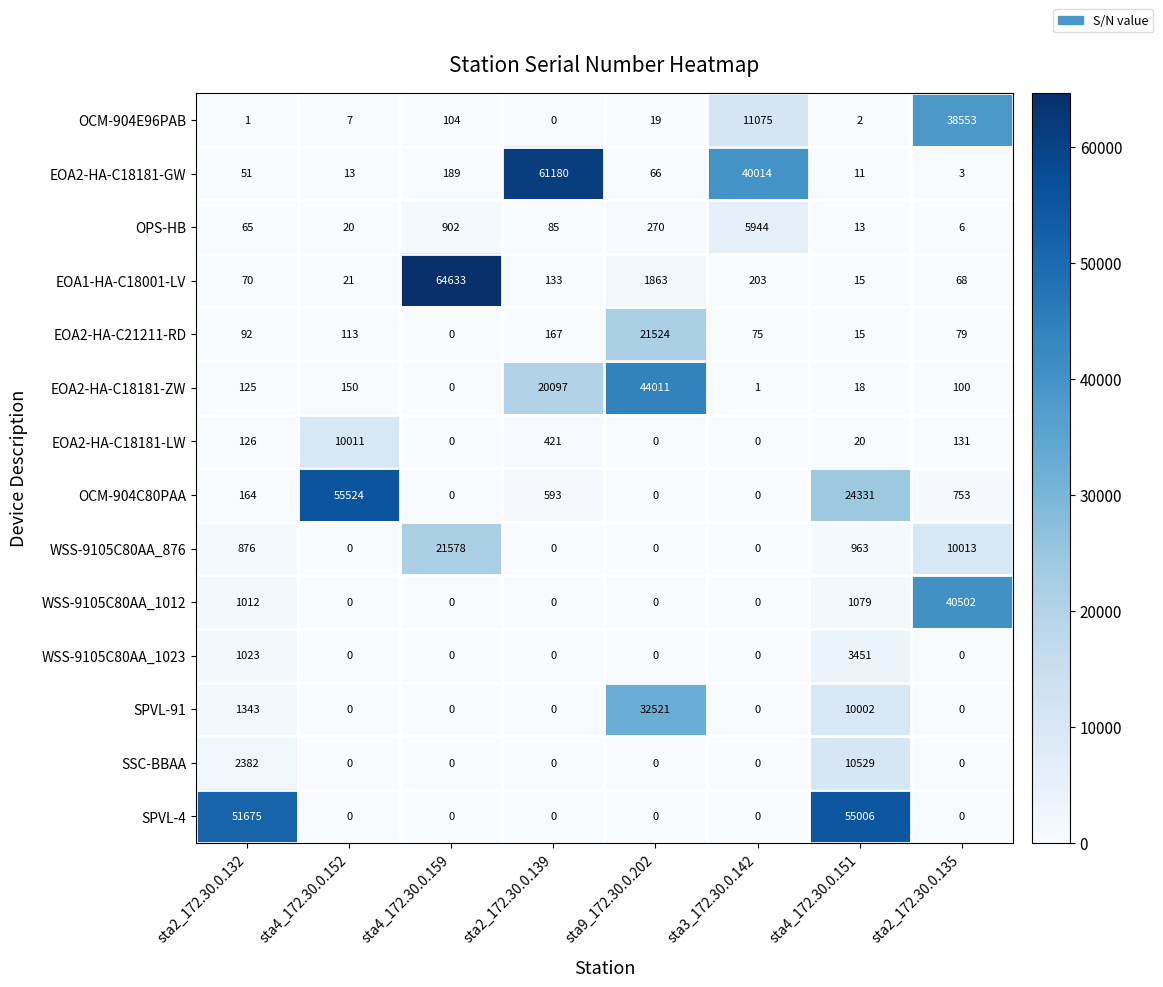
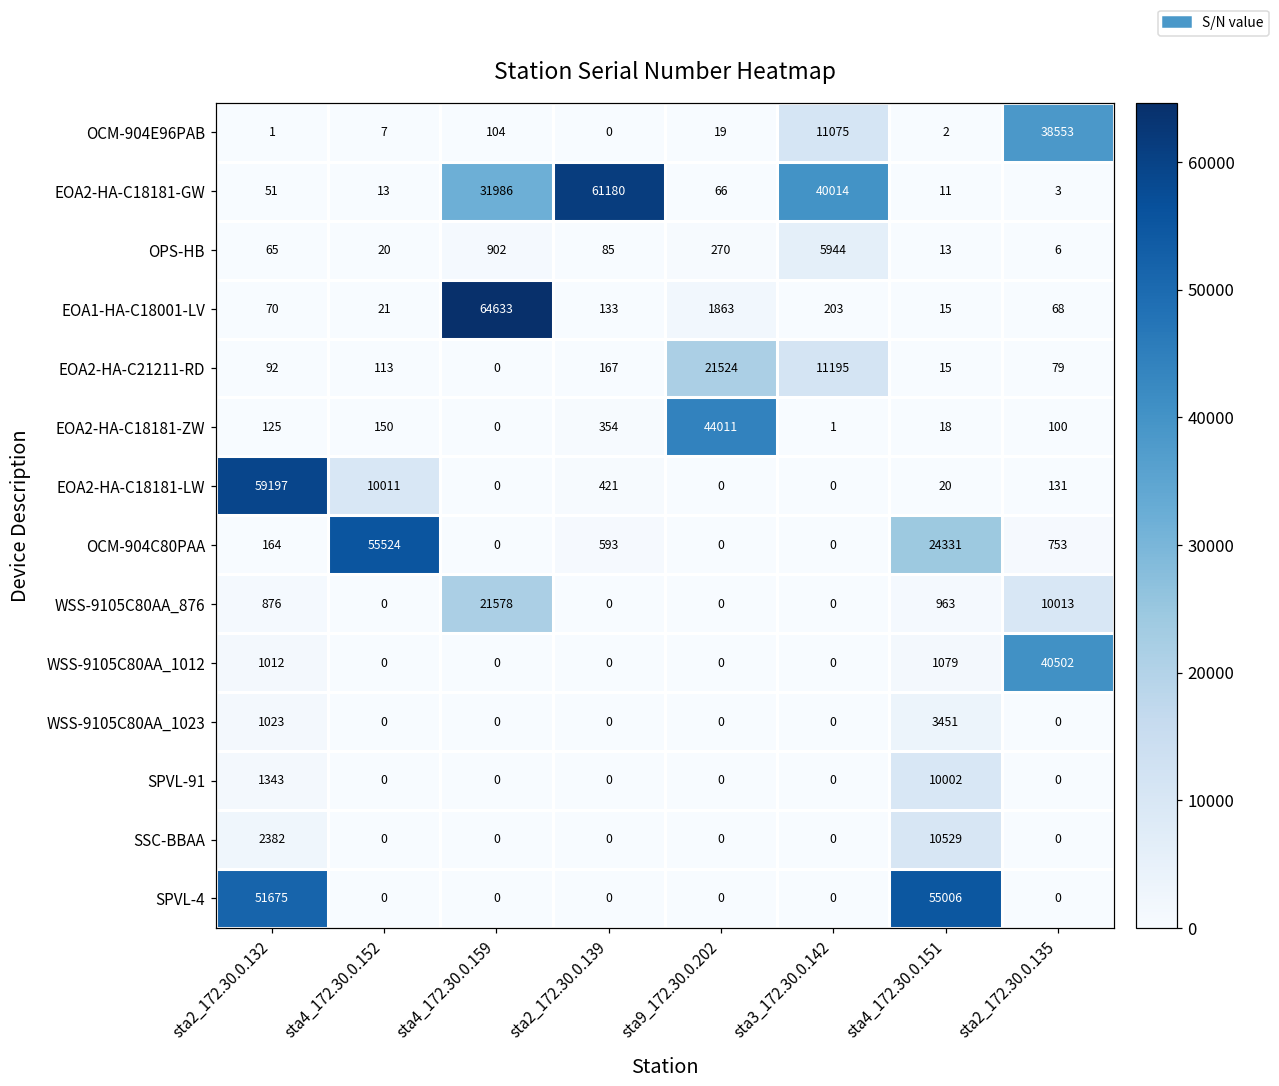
EOA2-HA-C18181-GW, sta4_172.30.0.159: 189 -> 31986
EOA2-HA-C21211-RD, sta3_172.30.0.142: 75 -> 11195
EOA2-HA-C18181-ZW, sta2_172.30.0.139: 20097 -> 354
EOA2-HA-C18181-LW, sta2_172.30.0.132: 126 -> 59197
SPVL-91, sta9_172.30.0.202: 32521 -> 0
